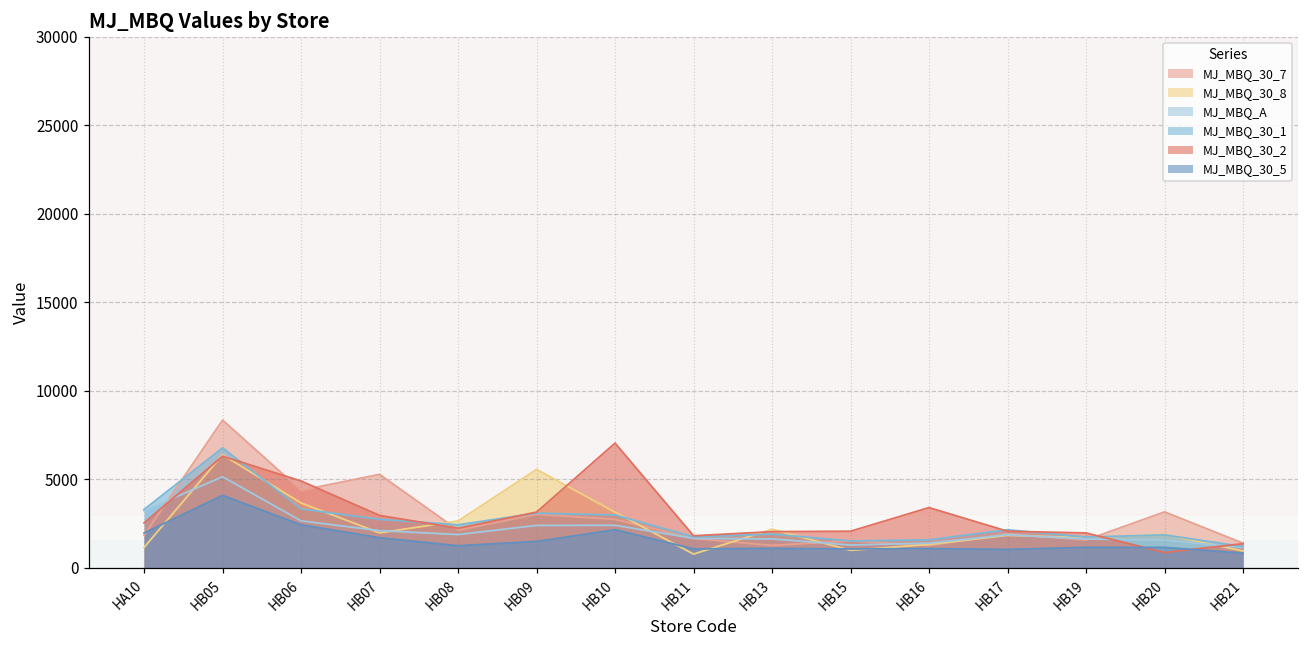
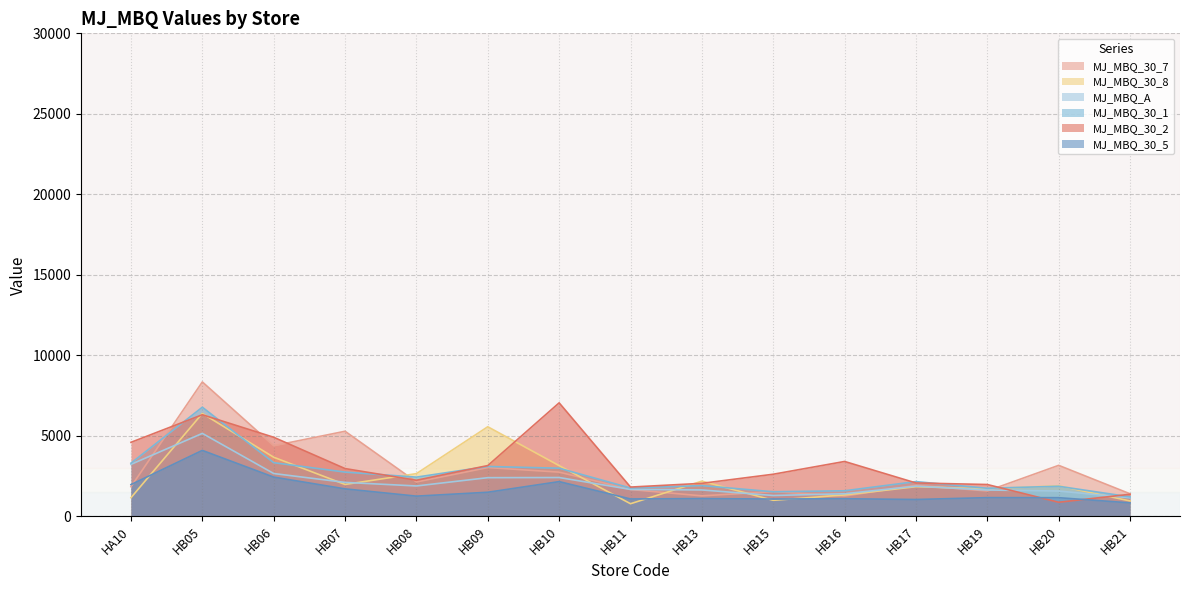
MJ_MBQ_30_2, HA10: 2500 -> 4600
MJ_MBQ_30_2, HB15: 2100 -> 2600
